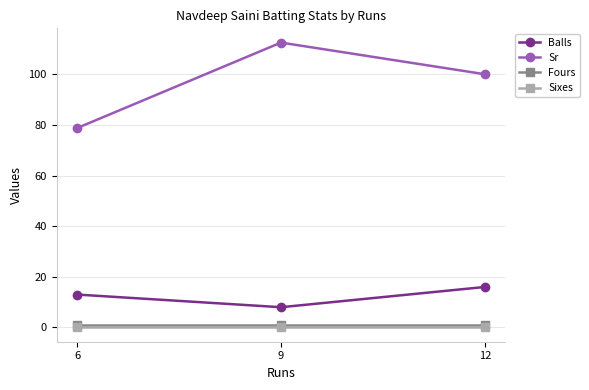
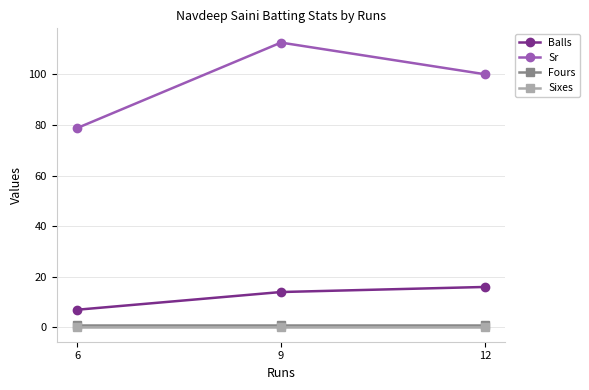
Balls, 6: 13 -> 7
Balls, 9: 8 -> 14
